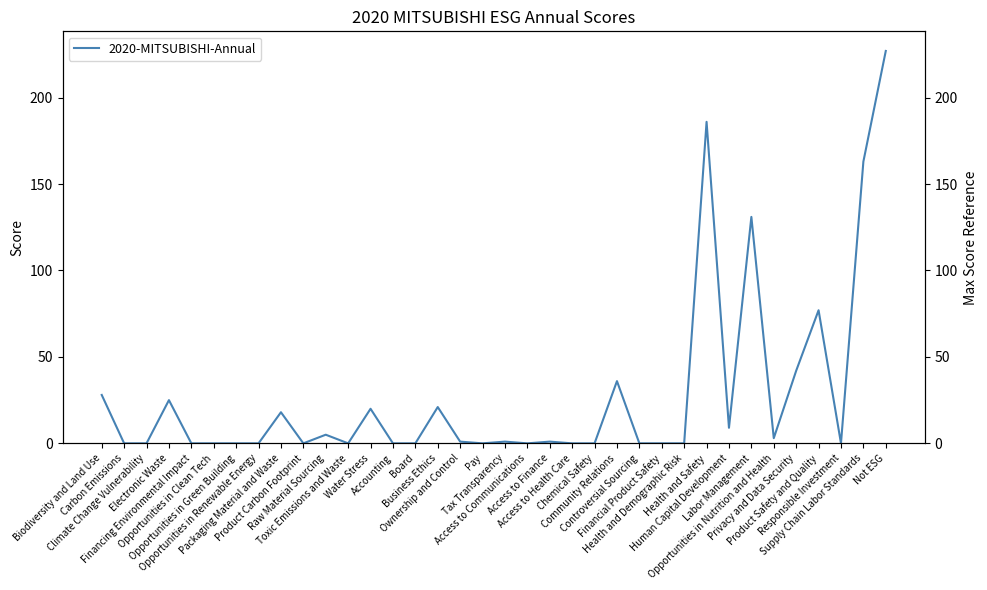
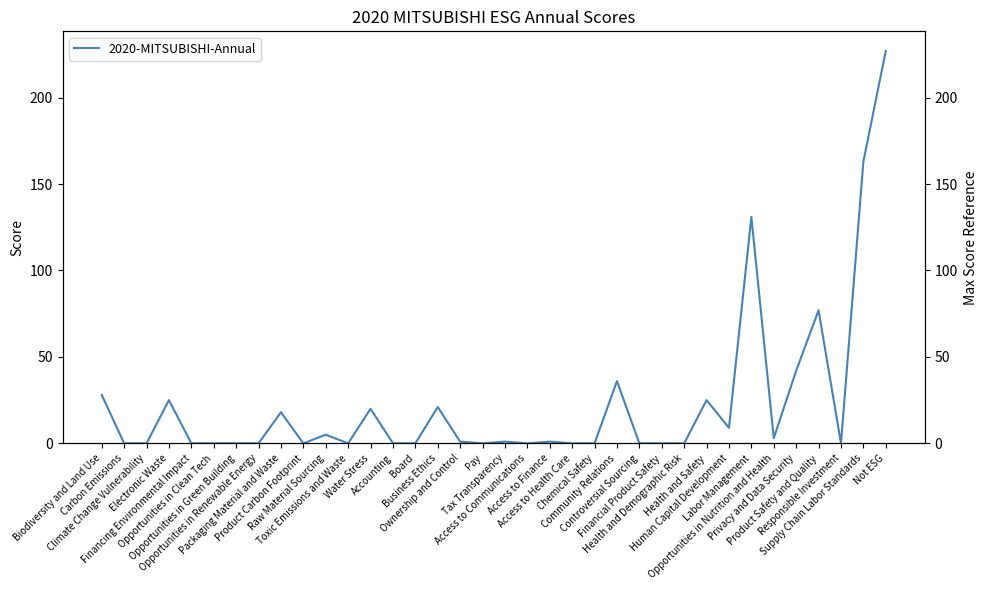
Health and Safety: 186 -> 25
